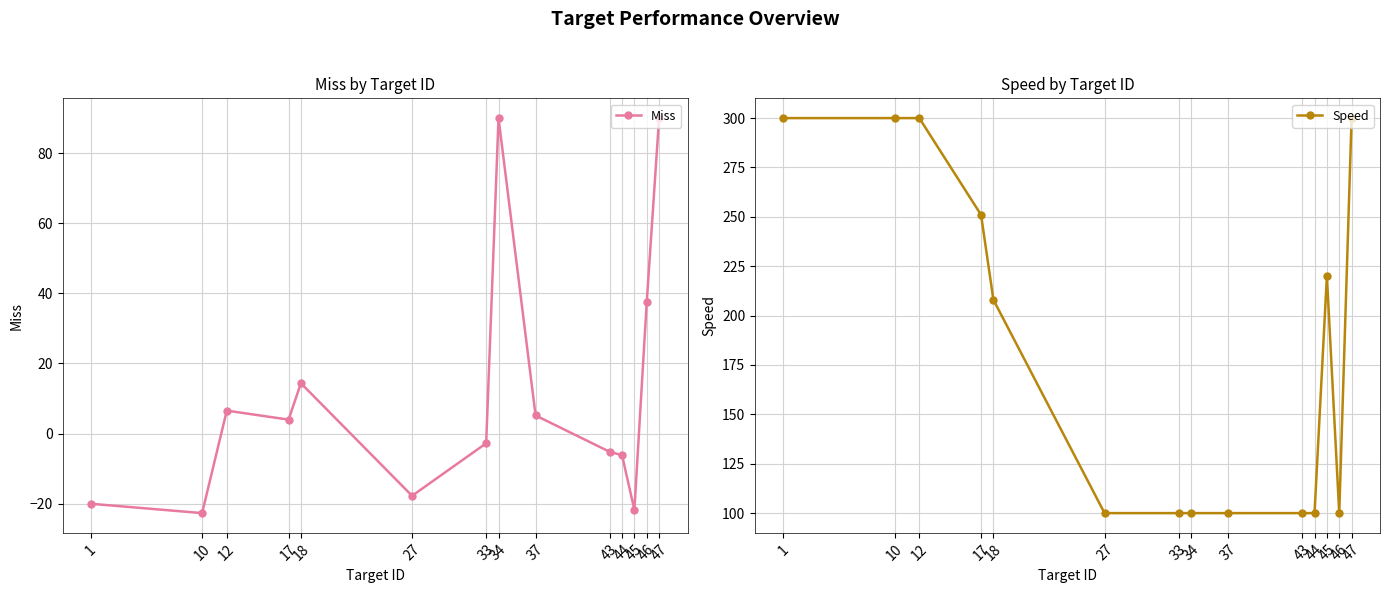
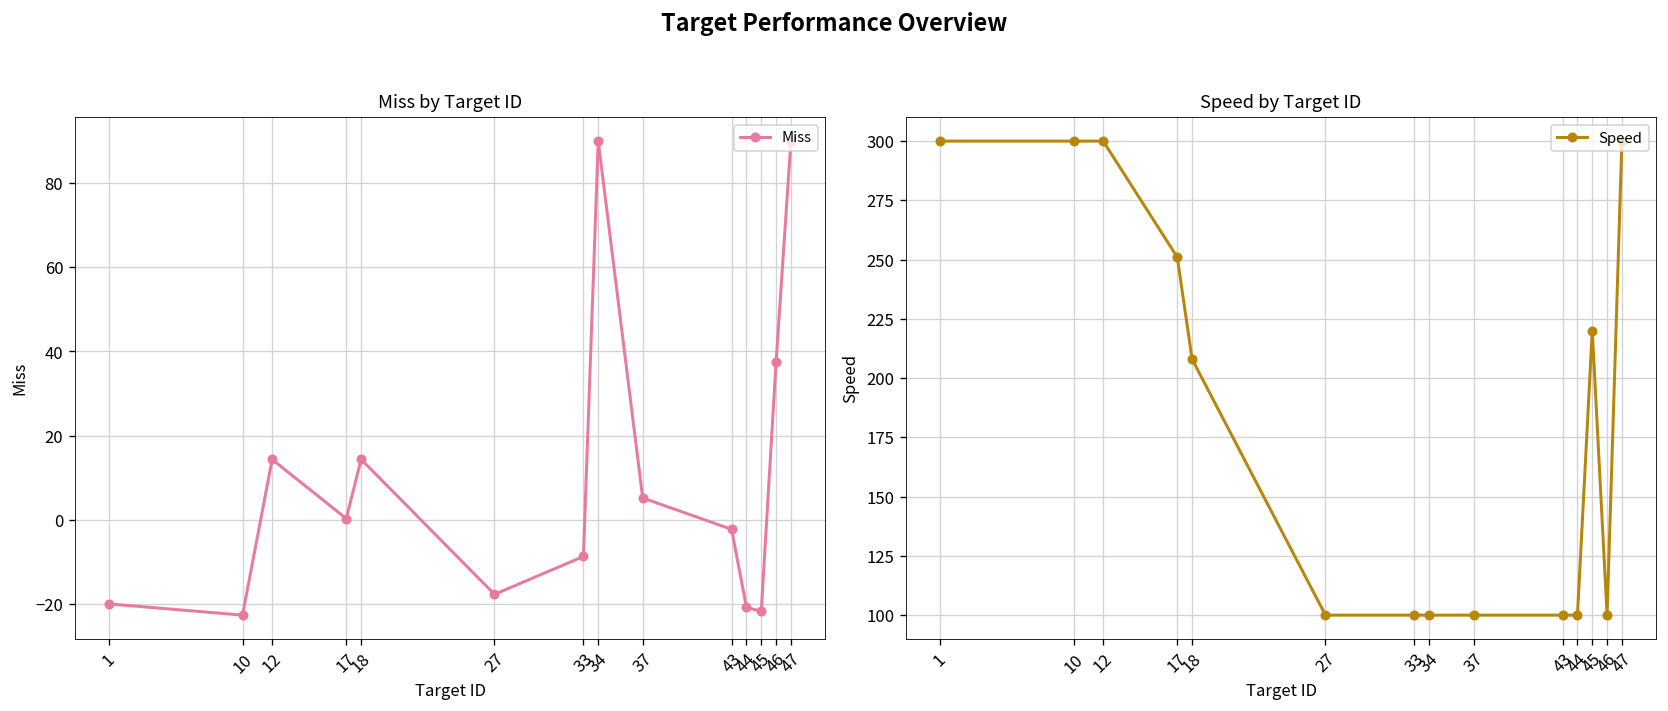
Miss by Target ID, 12: 7 -> 14
Miss by Target ID, 17: 4 -> 0
Miss by Target ID, 33: -3 -> -9
Miss by Target ID, 43: -5 -> -2
Miss by Target ID, 44: -6 -> -21
